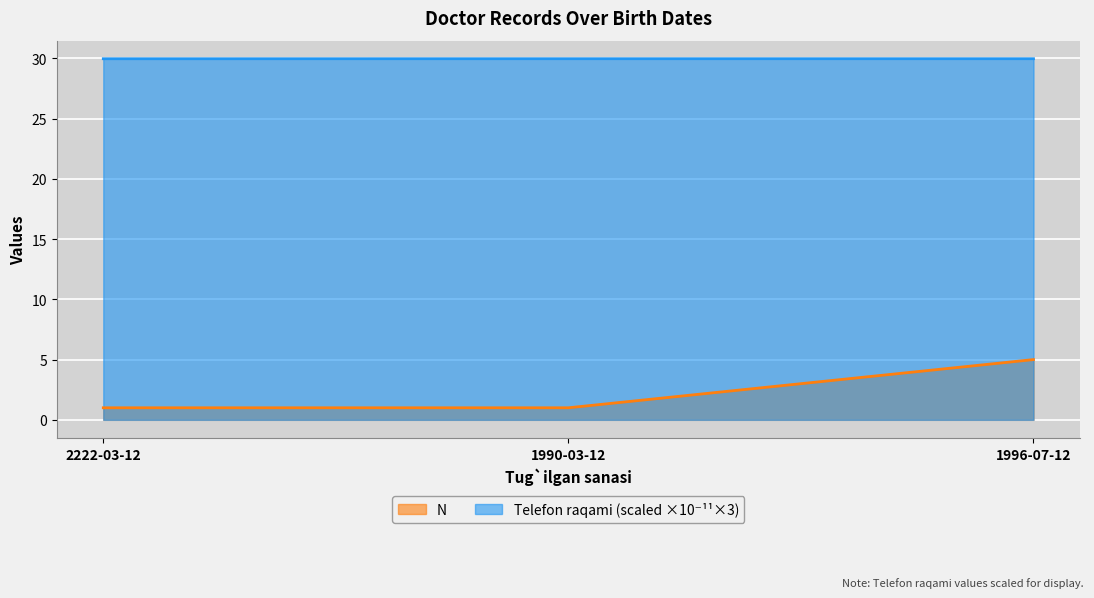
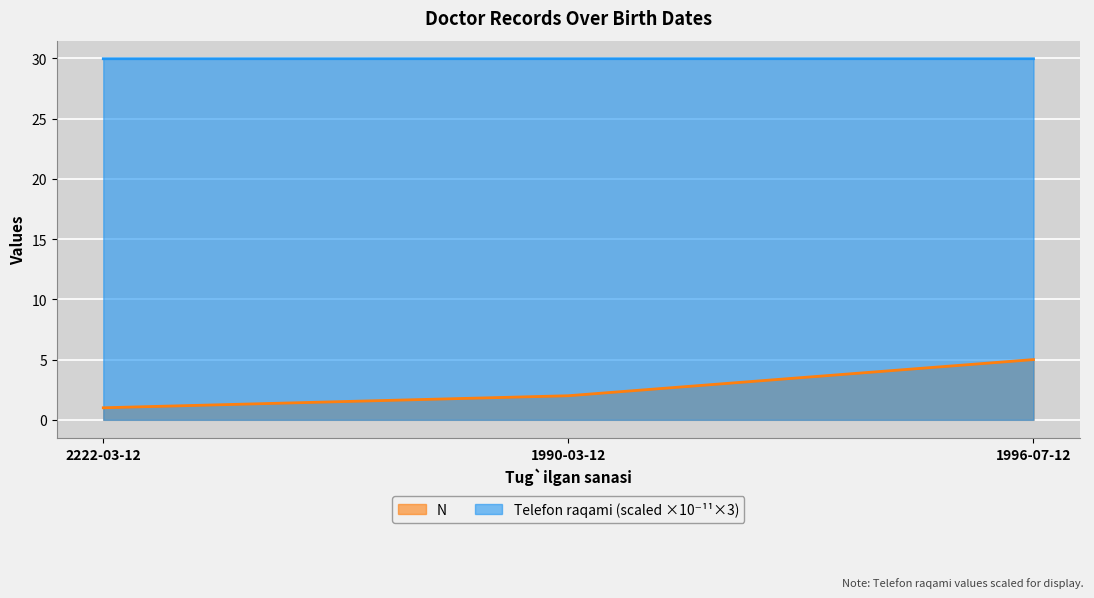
N, 1990-03-12: 1 -> 2
